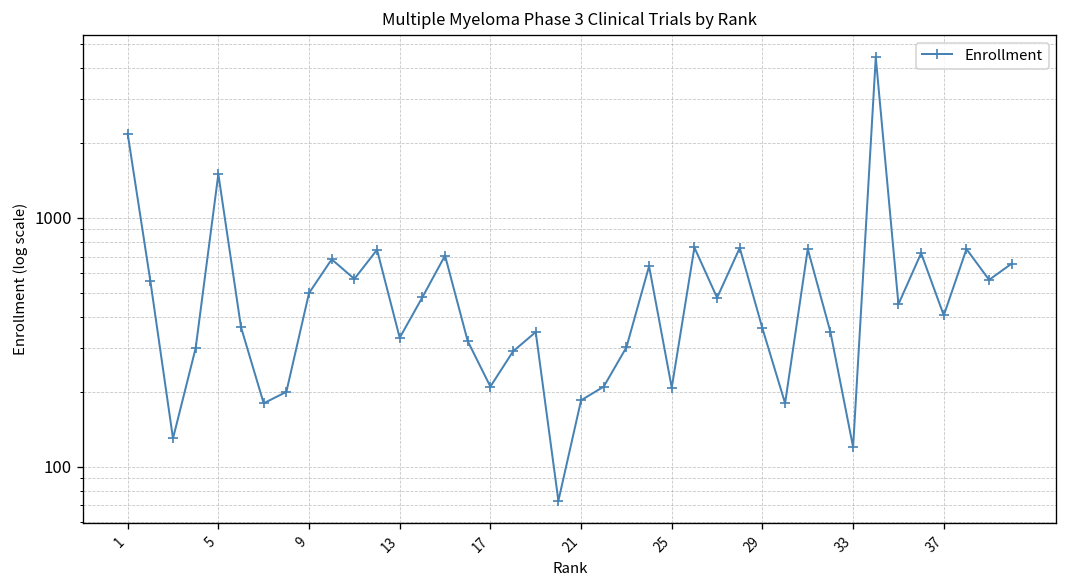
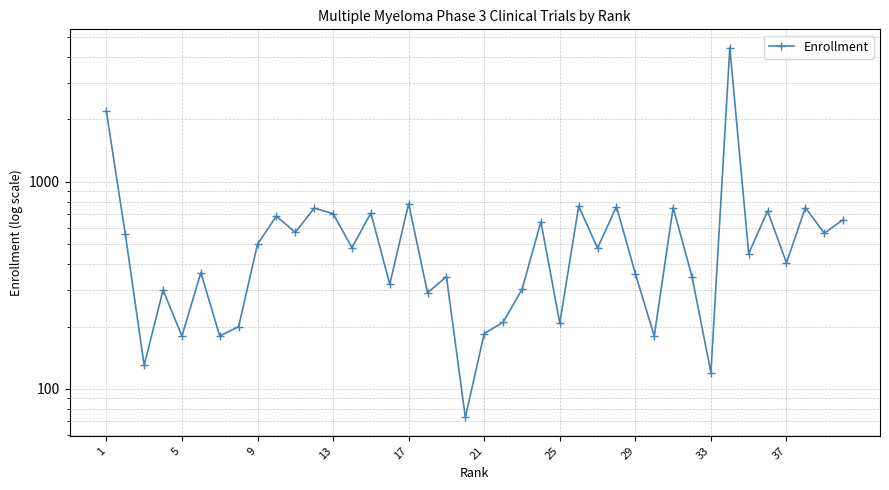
5: 1500 -> 180
13: 330 -> 700
17: 210 -> 780
